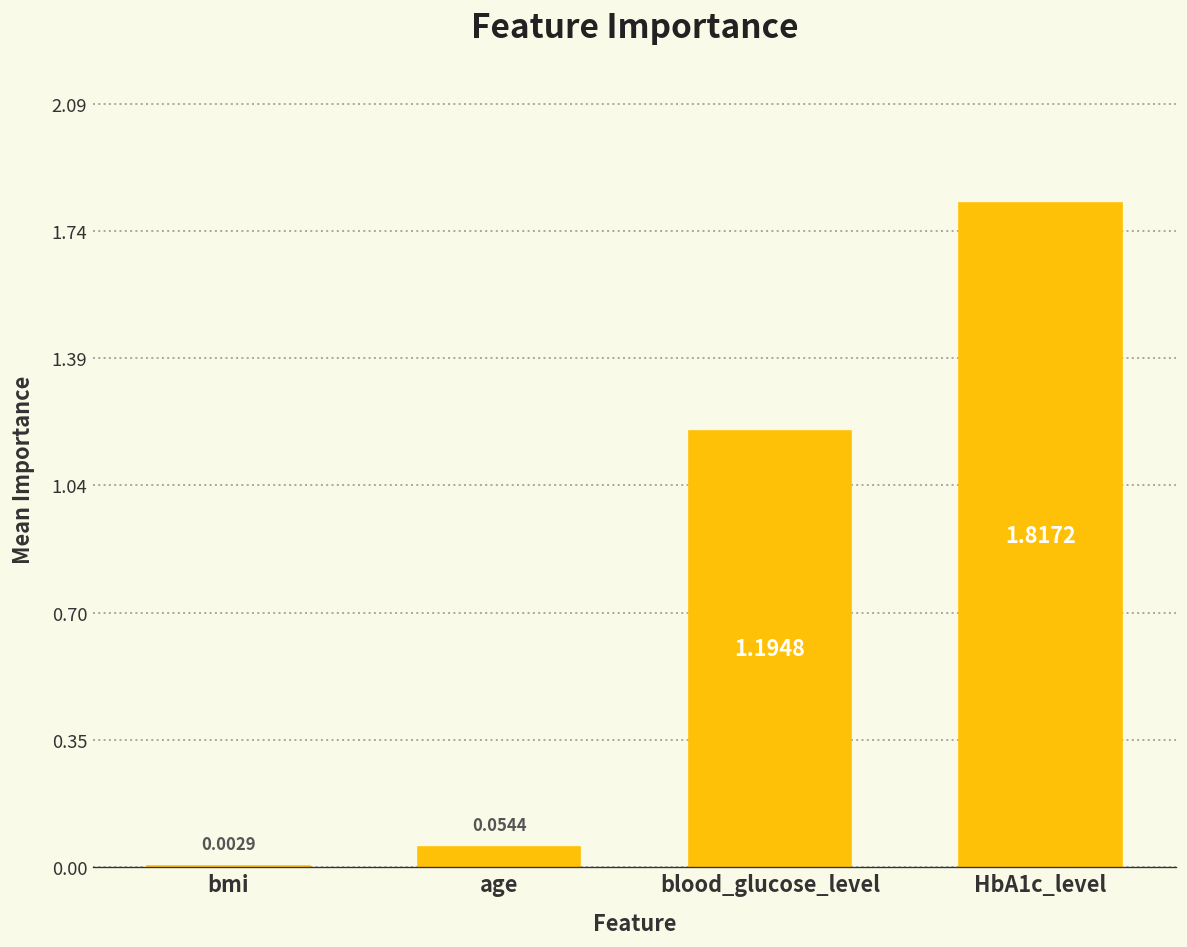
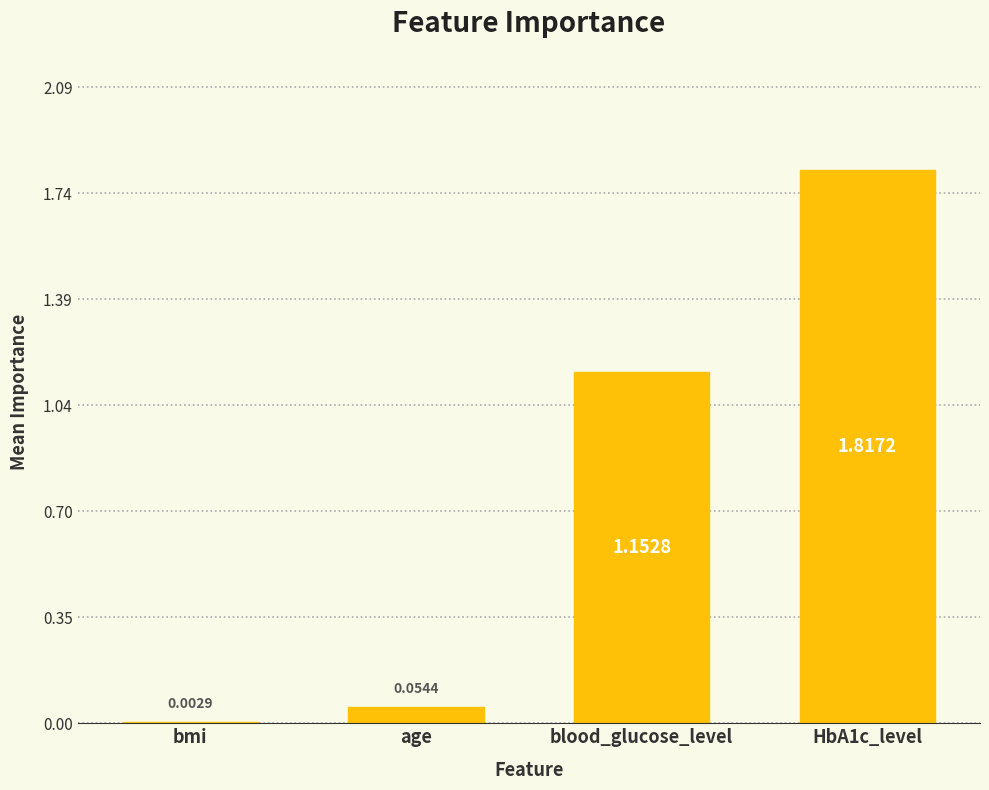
blood_glucose_level: 1.1948 -> 1.1528
